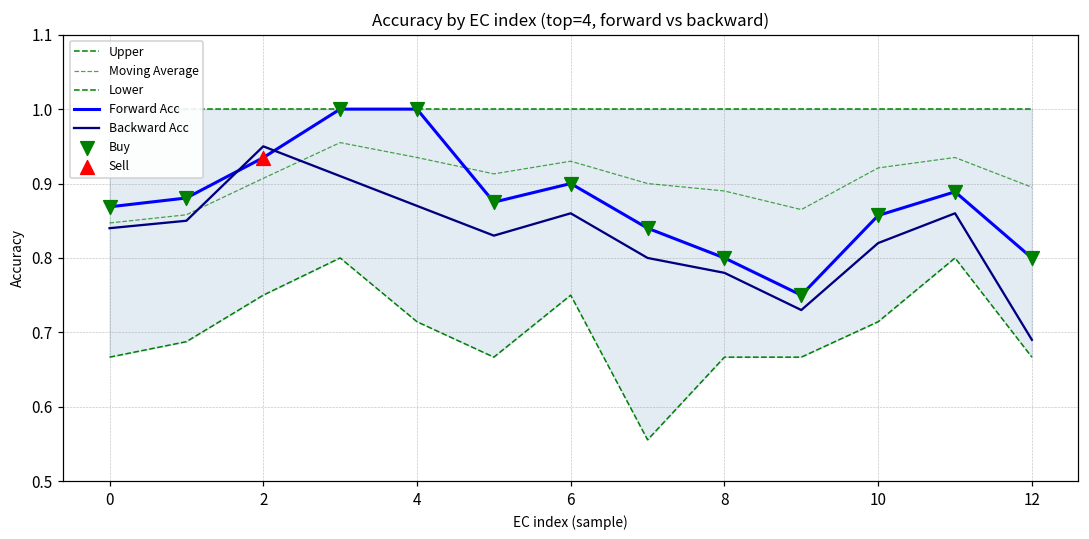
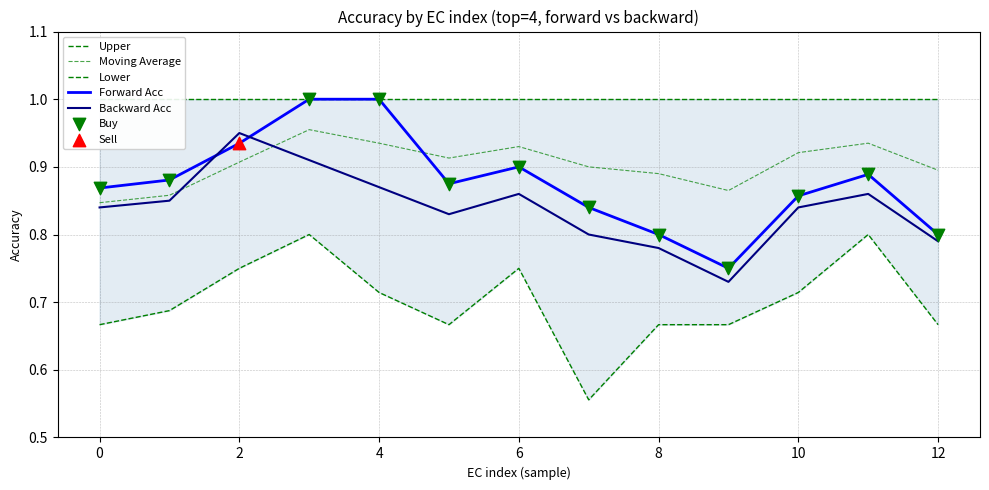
Backward Acc, 10: 0.82 -> 0.84
Backward Acc, 12: 0.69 -> 0.79
